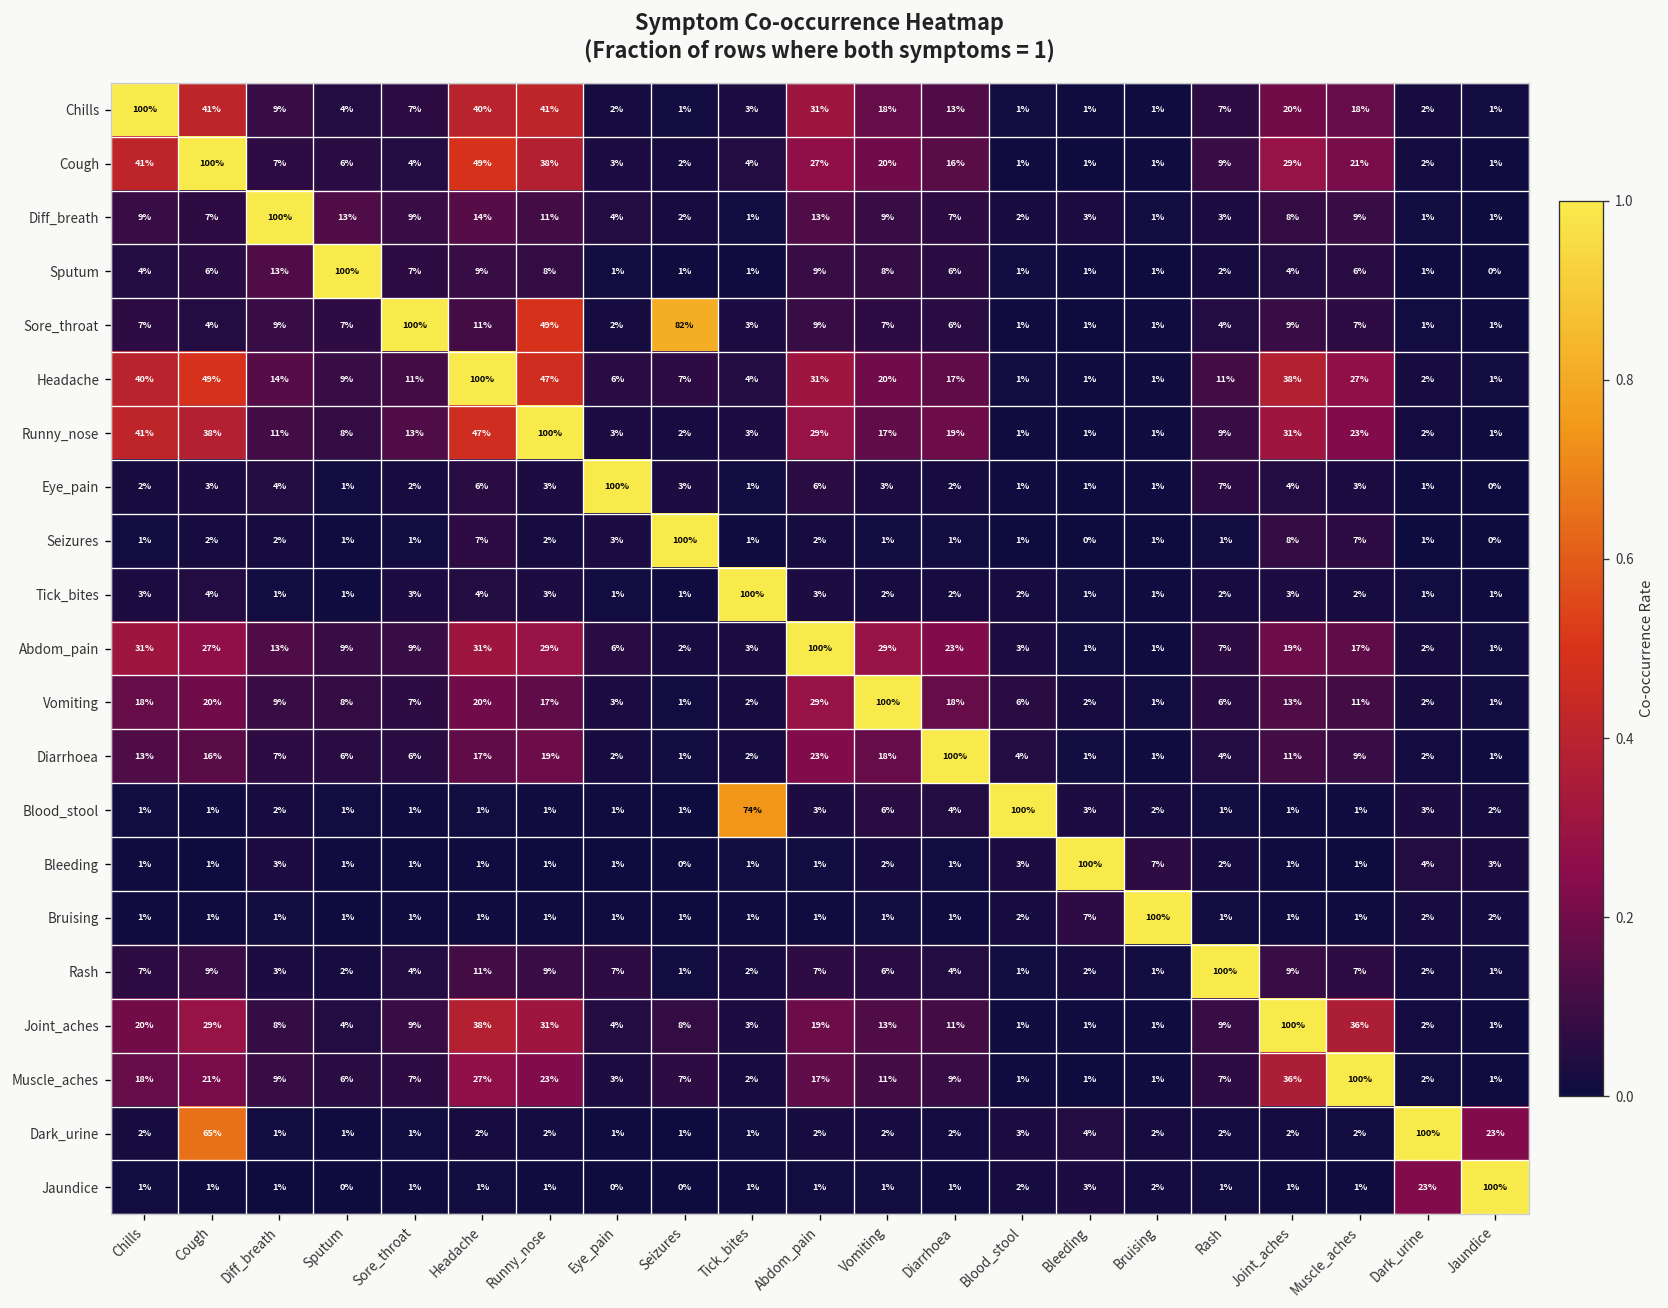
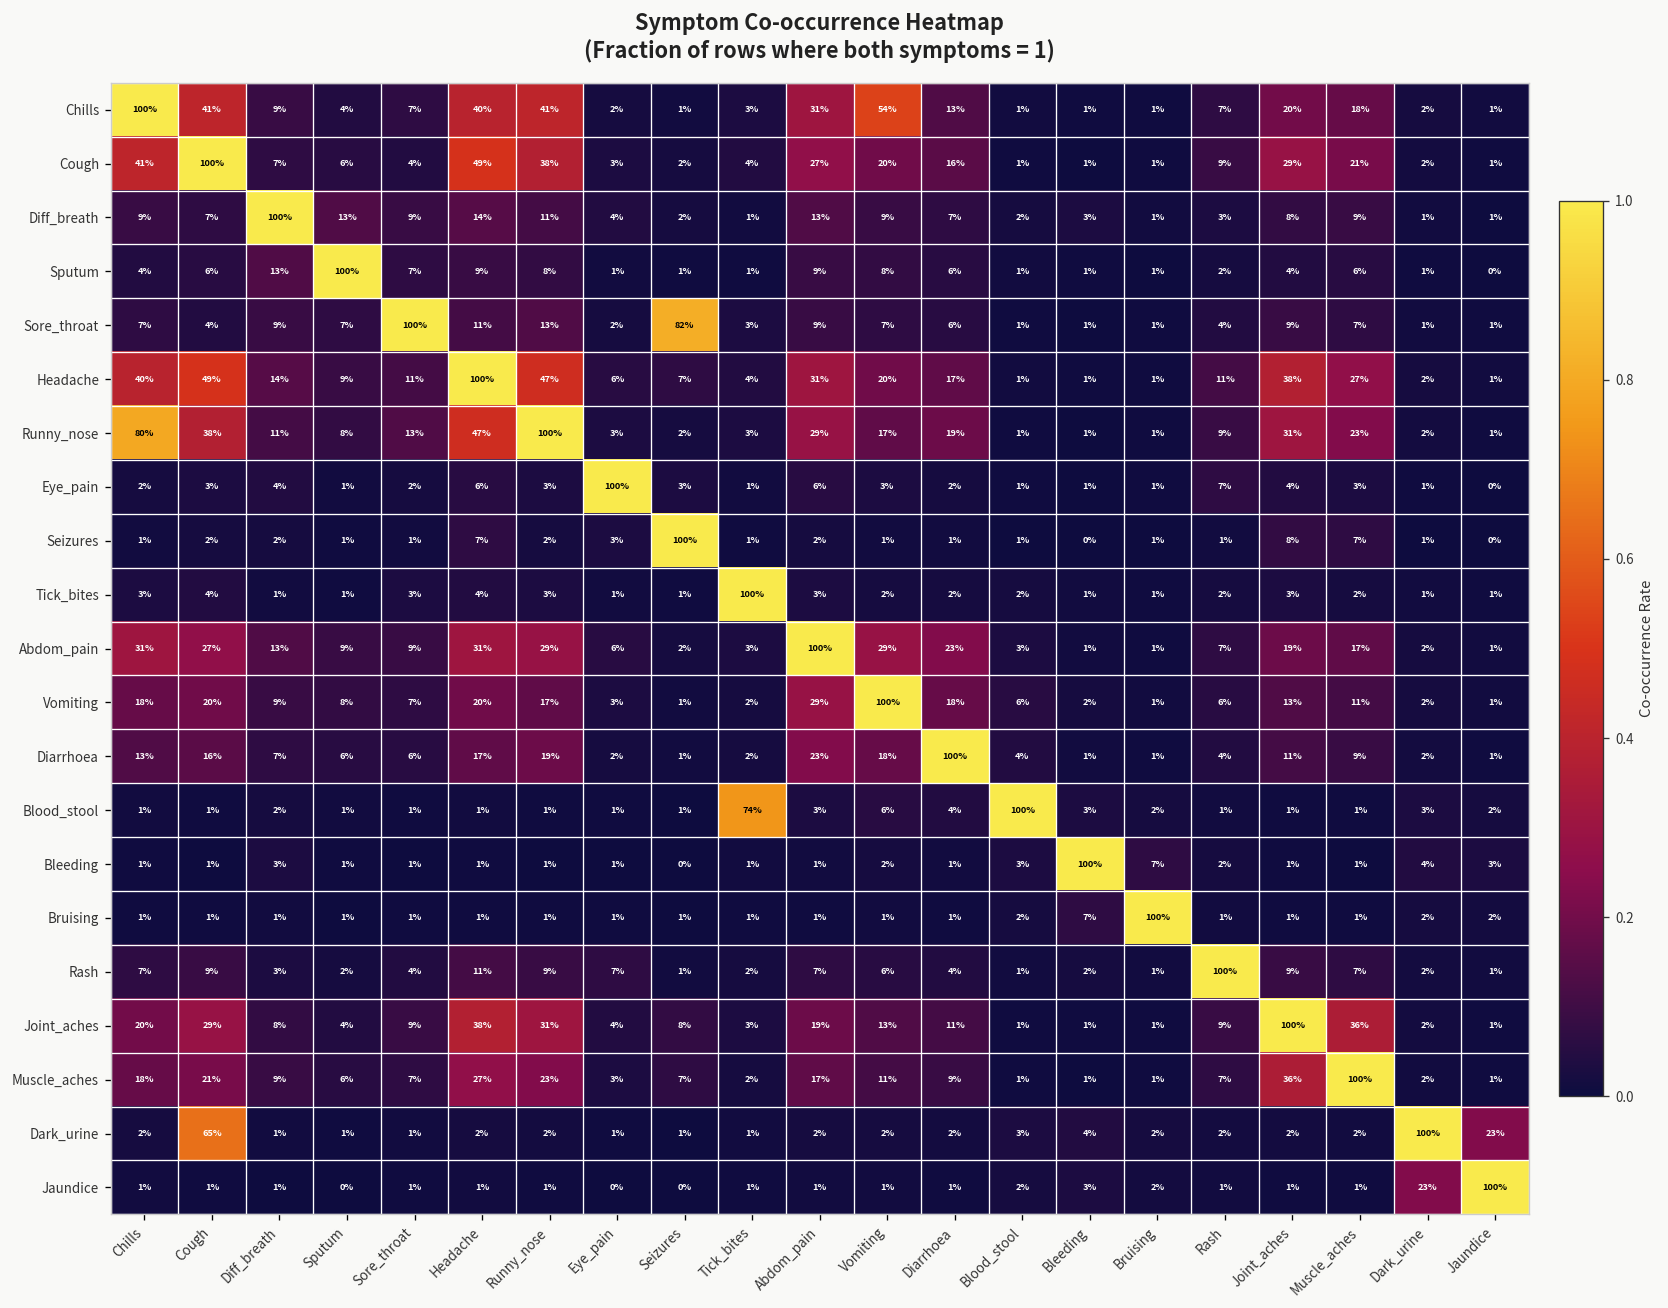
Chills, Vomiting: 18% -> 54%
Sore_throat, Runny_nose: 49% -> 13%
Runny_nose, Chills: 41% -> 80%
